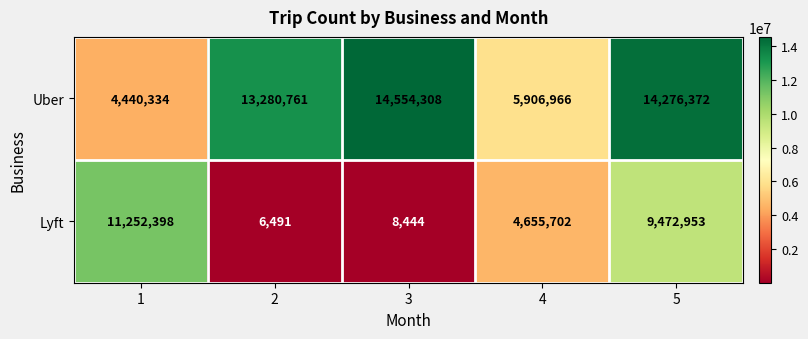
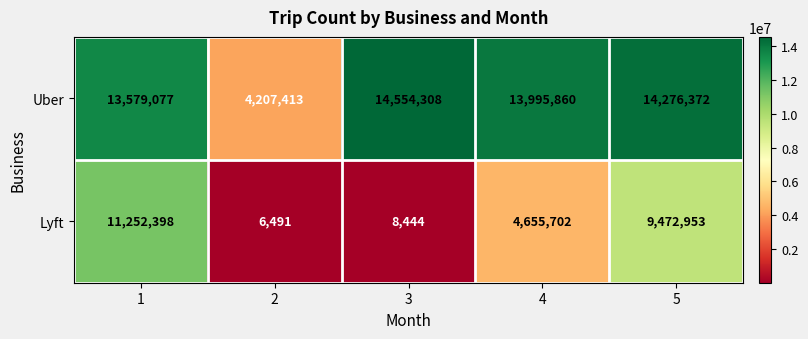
Uber, 1: 4,440,334 -> 13,579,077
Uber, 2: 13,280,761 -> 4,207,413
Uber, 4: 5,906,966 -> 13,995,860
